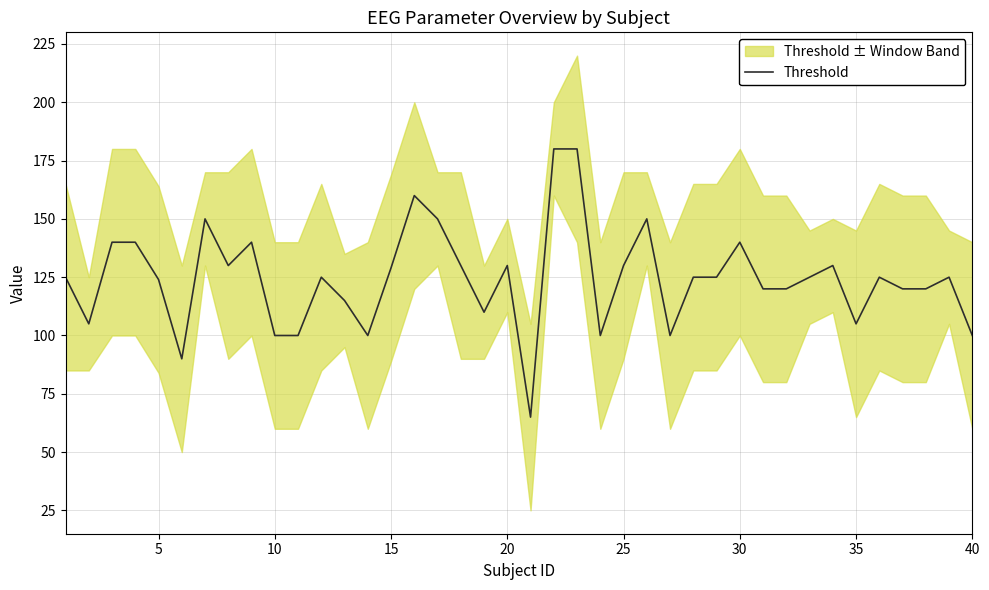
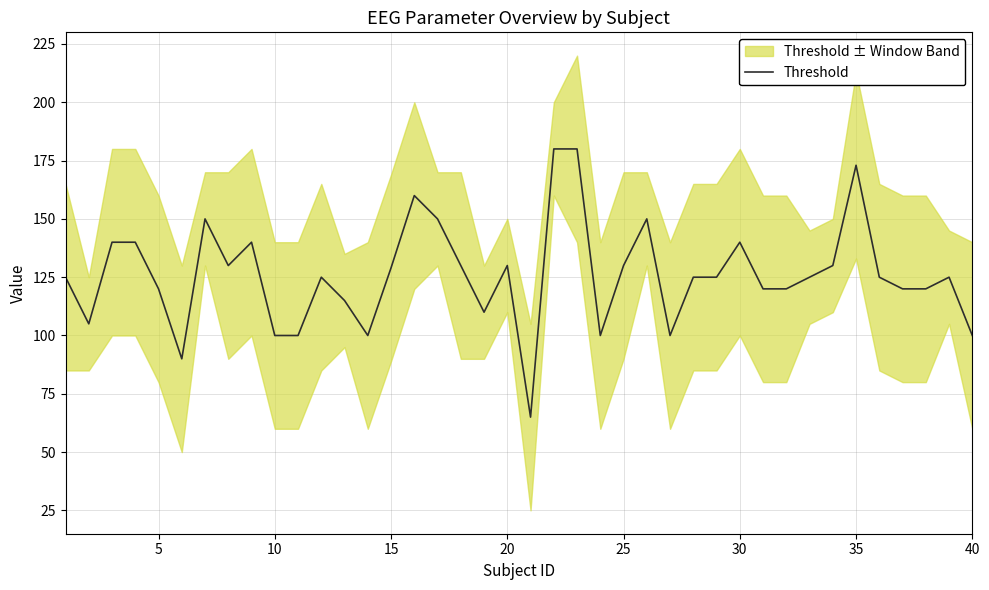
Threshold, 5: 124 -> 120
Threshold, 35: 105 -> 173
